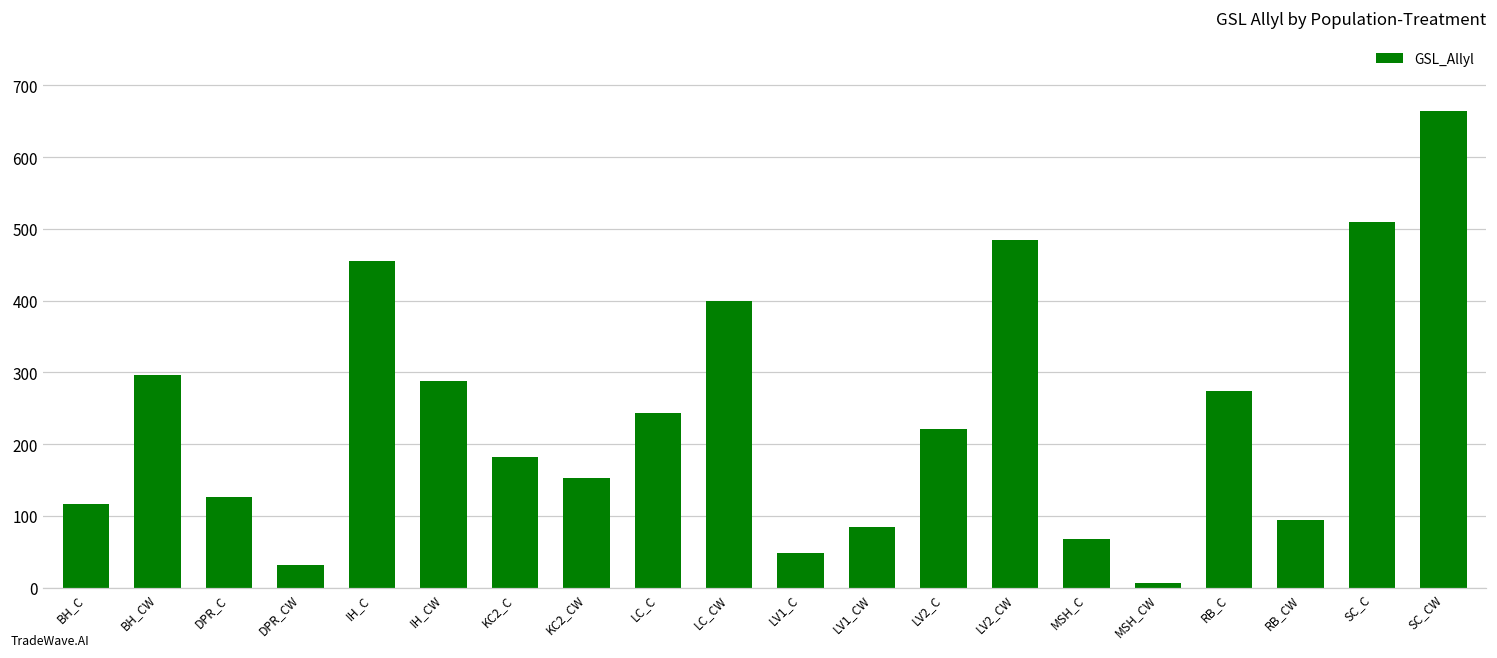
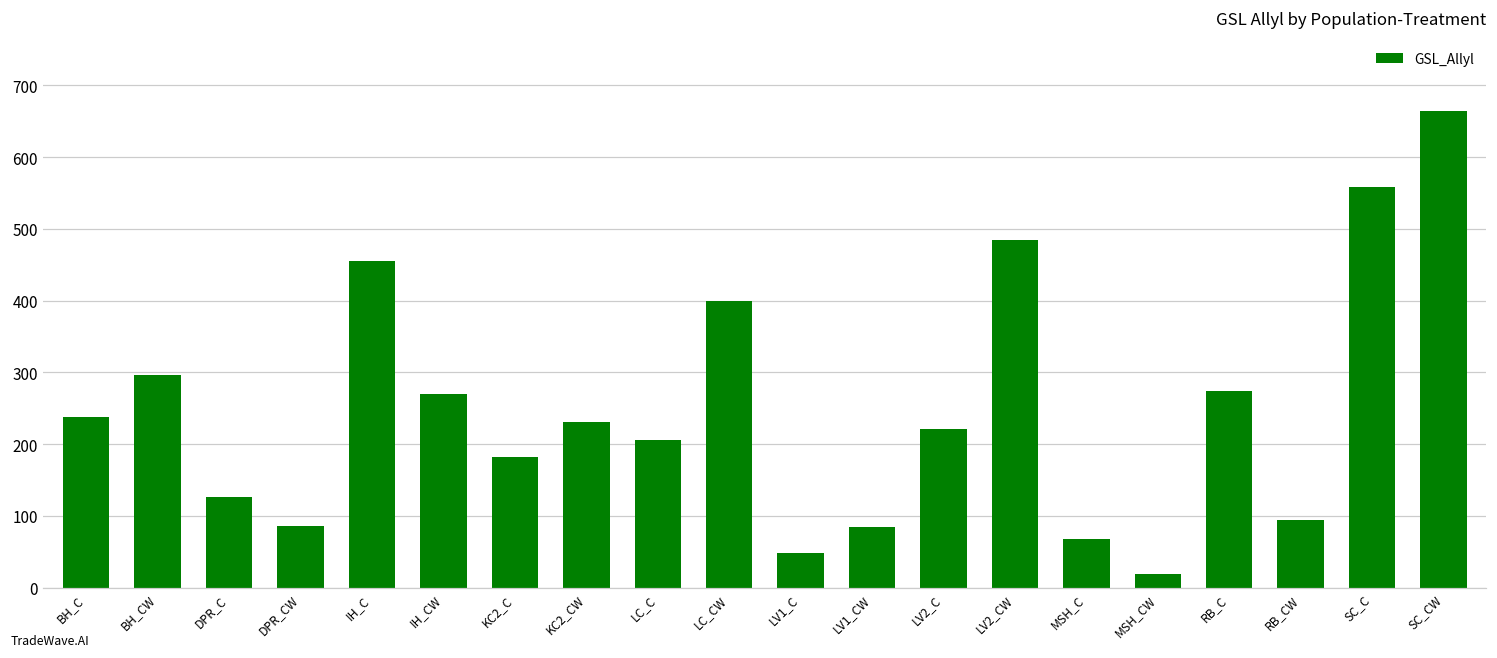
BH_C: 120 -> 240
DPR_CW: 30 -> 90
IH_CW: 290 -> 270
KC2_CW: 150 -> 230
LC_C: 240 -> 210
MSH_CW: 10 -> 20
SC_C: 510 -> 560
